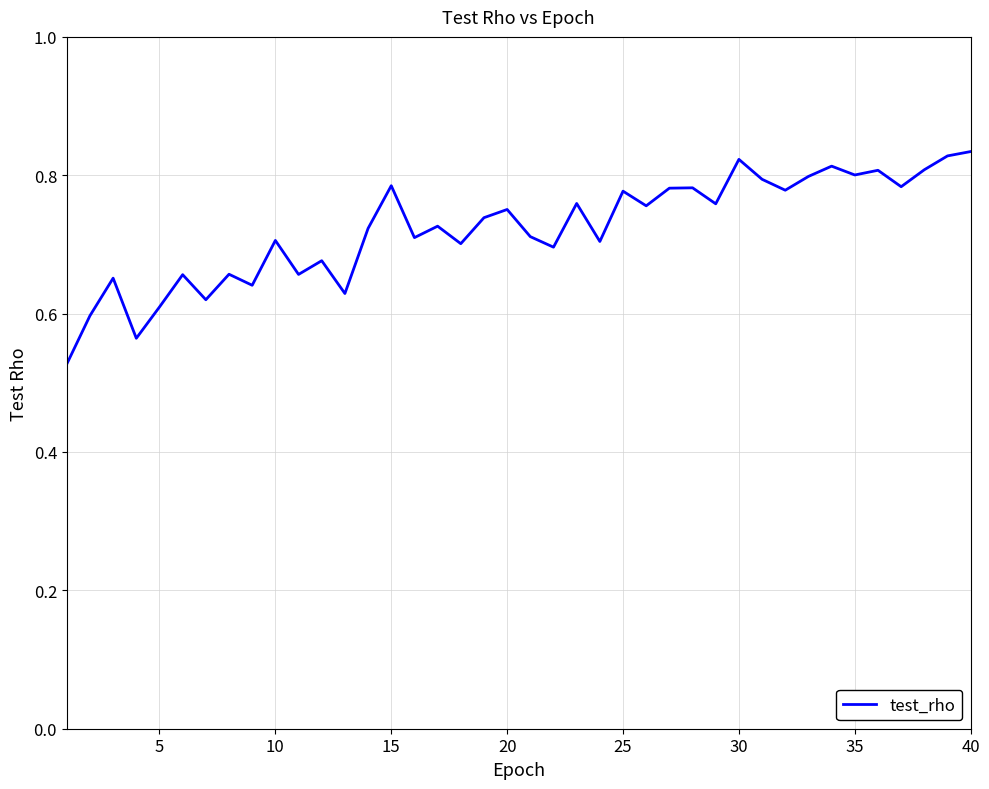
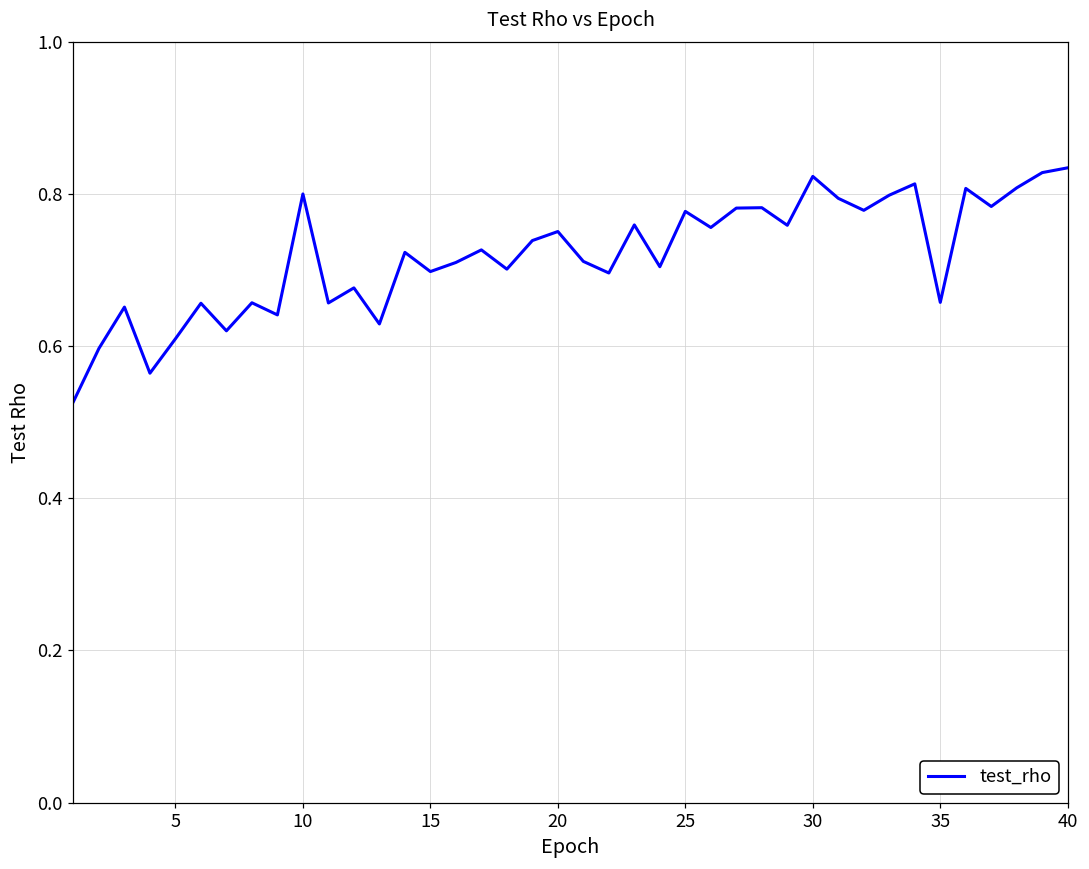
10: 0.71 -> 0.80
15: 0.78 -> 0.70
35: 0.80 -> 0.66
